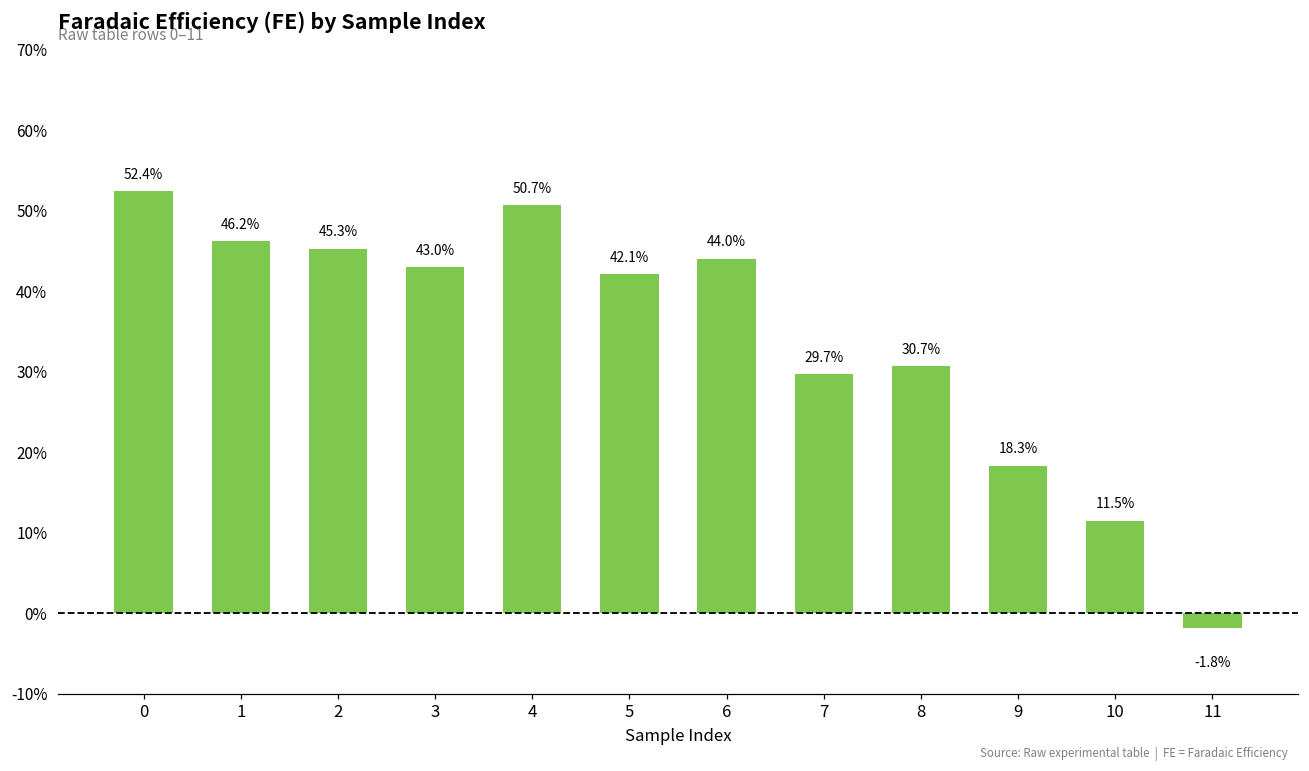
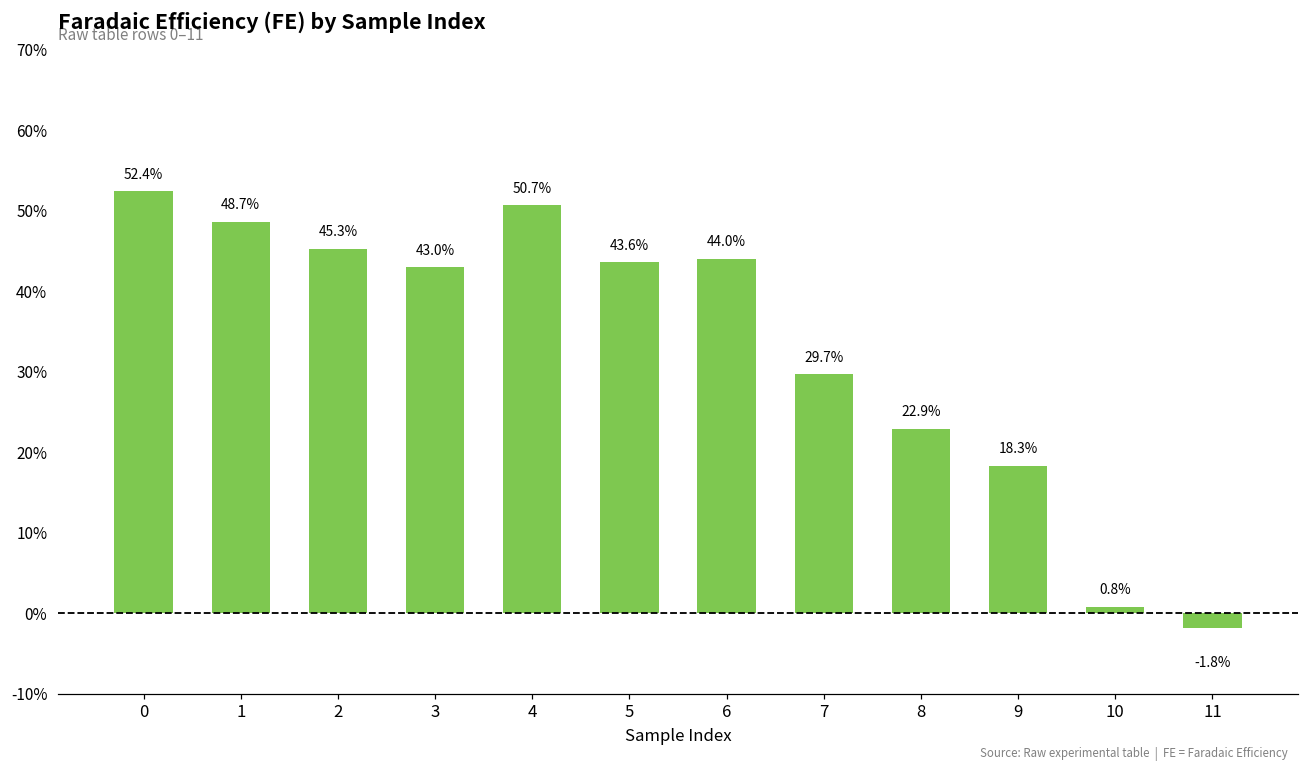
1: 46.2% -> 48.7%
5: 42.1% -> 43.6%
8: 30.7% -> 22.9%
10: 11.5% -> 0.8%
